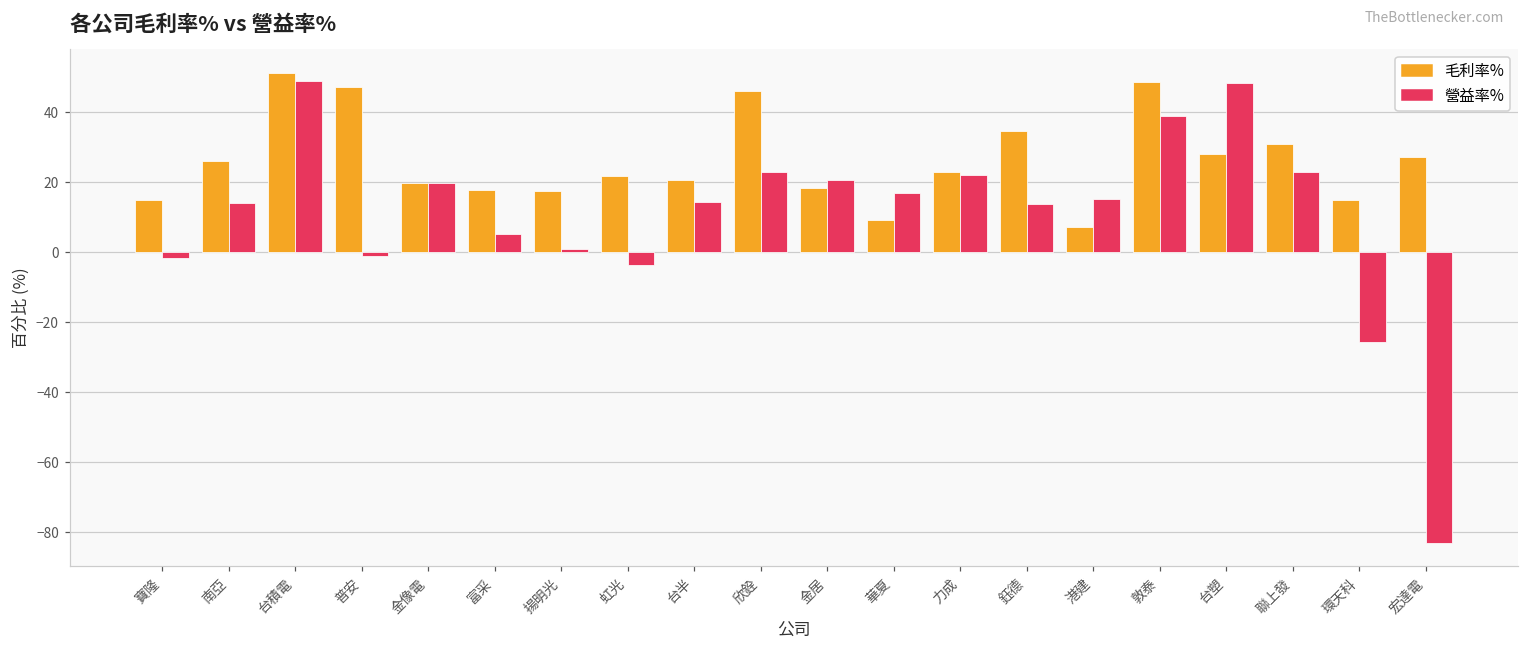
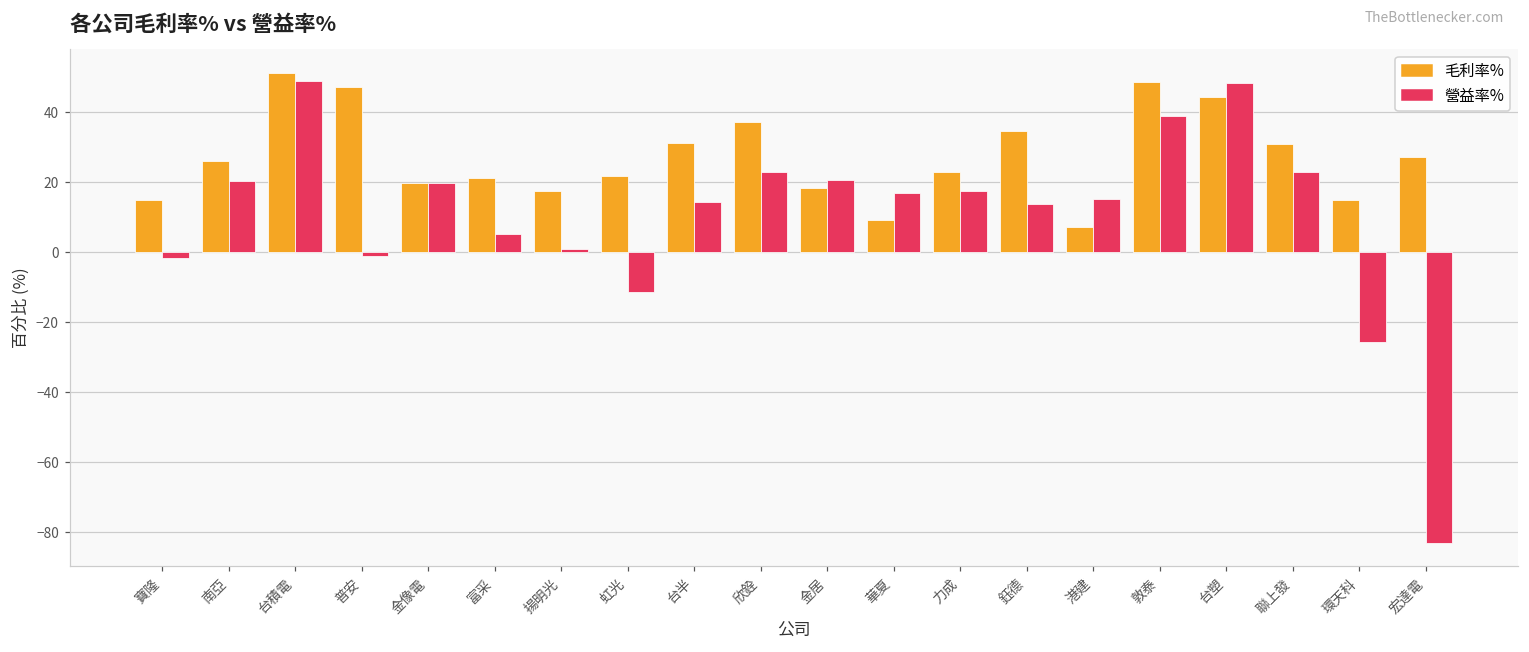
營益率%, 南亞: 14 -> 20
毛利率%, 富采: 18 -> 21
營益率%, 虹光: -4 -> -11
毛利率%, 台半: 21 -> 31
毛利率%, 欣銓: 46 -> 37
營益率%, 力成: 22 -> 17
毛利率%, 台塑: 28 -> 44
